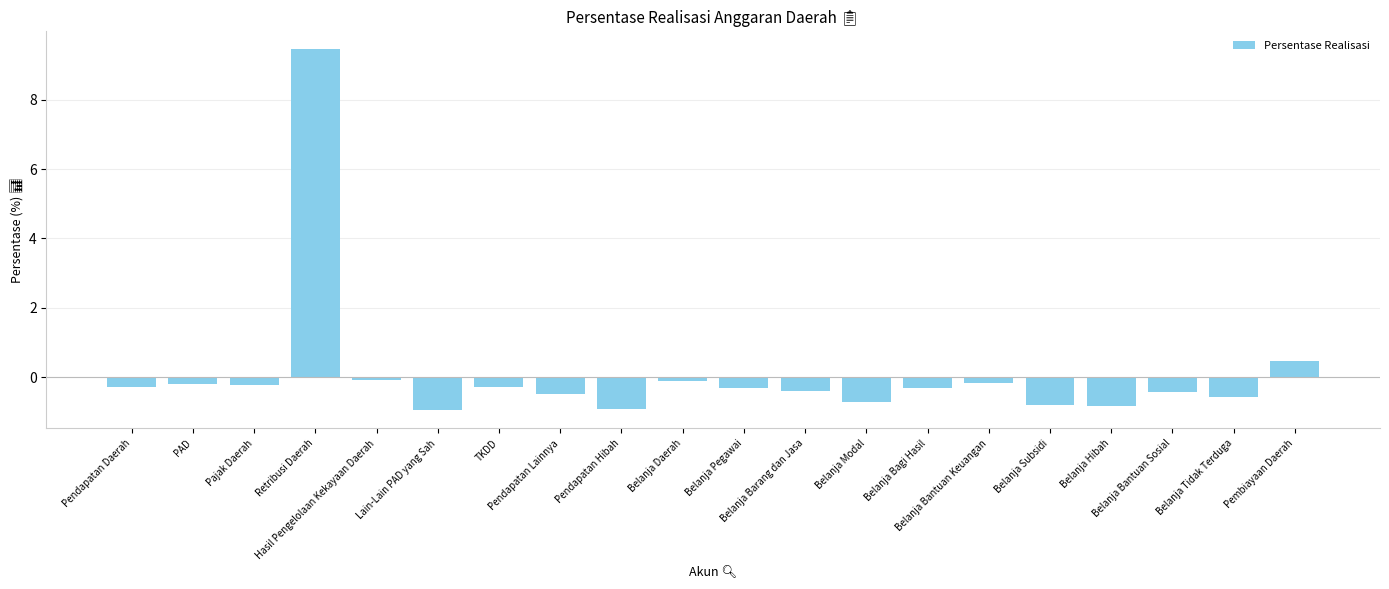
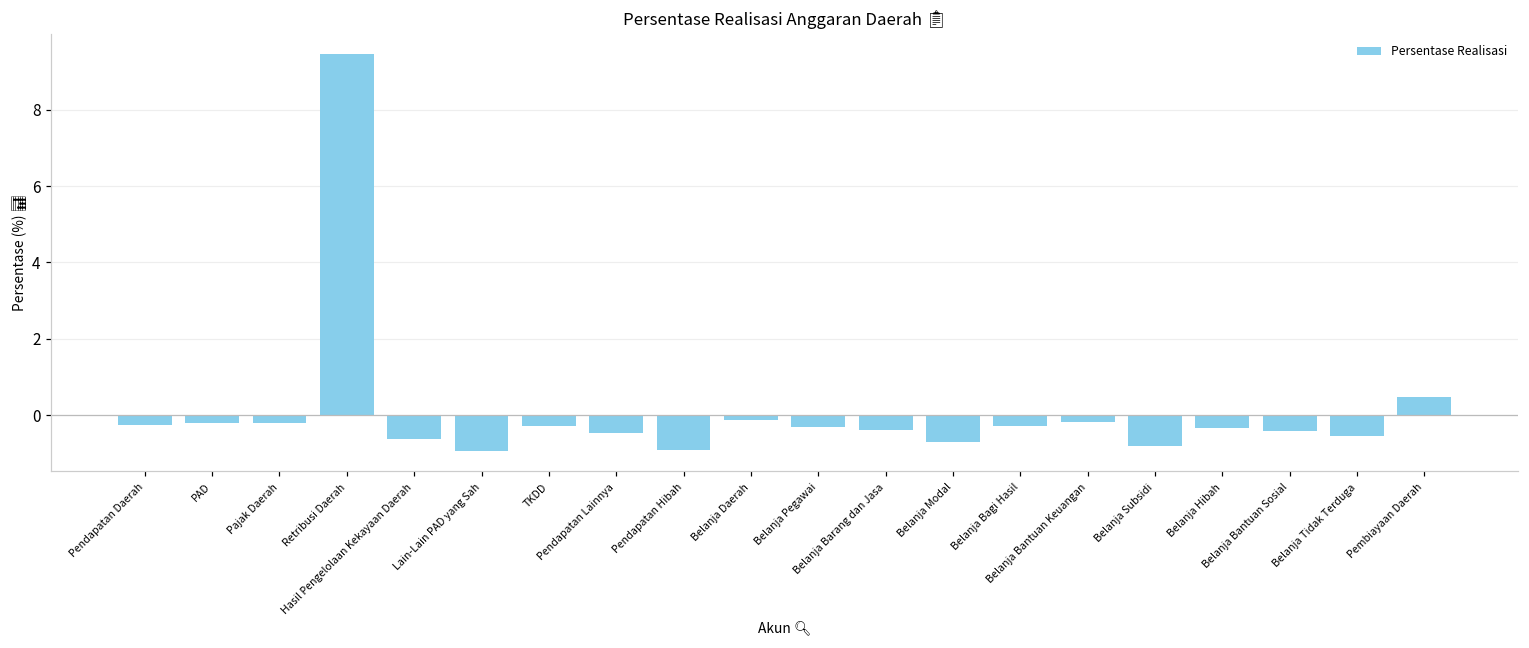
Hasil Pengelolaan Kekayaan Daerah: -0.1 -> -0.6
Belanja Hibah: -0.8 -> -0.3
